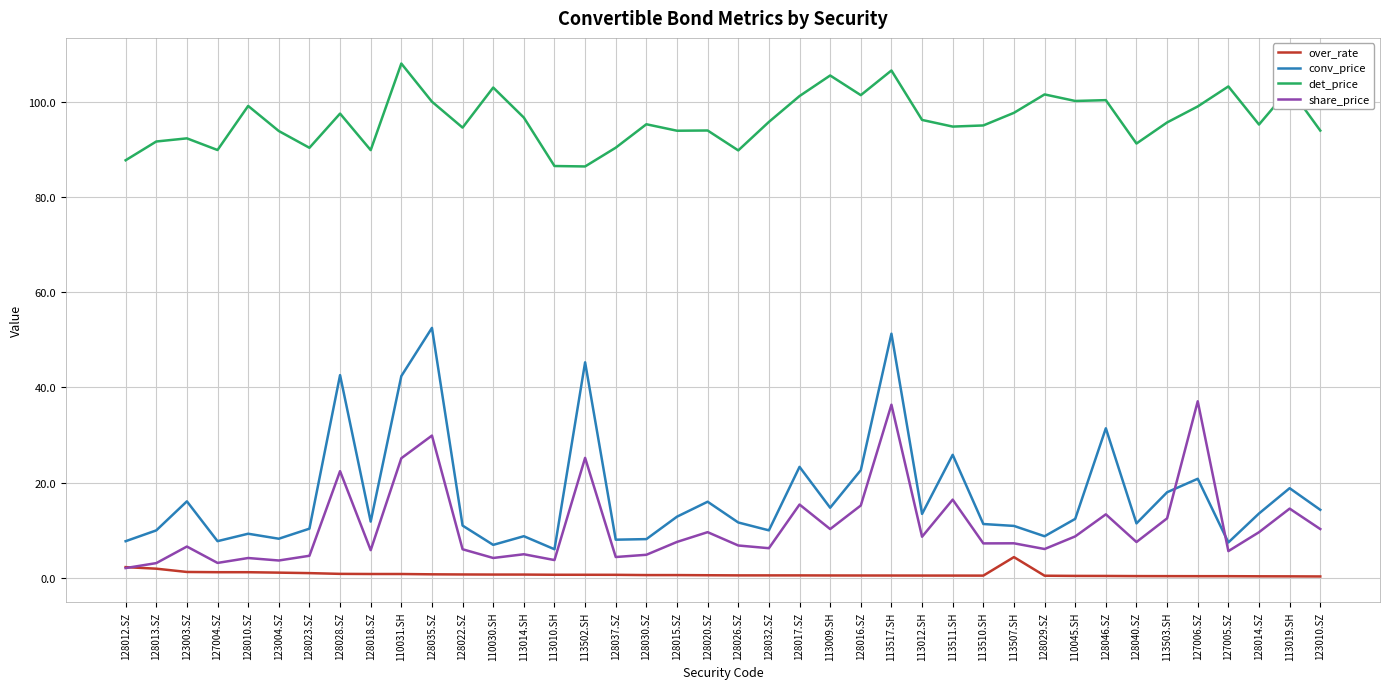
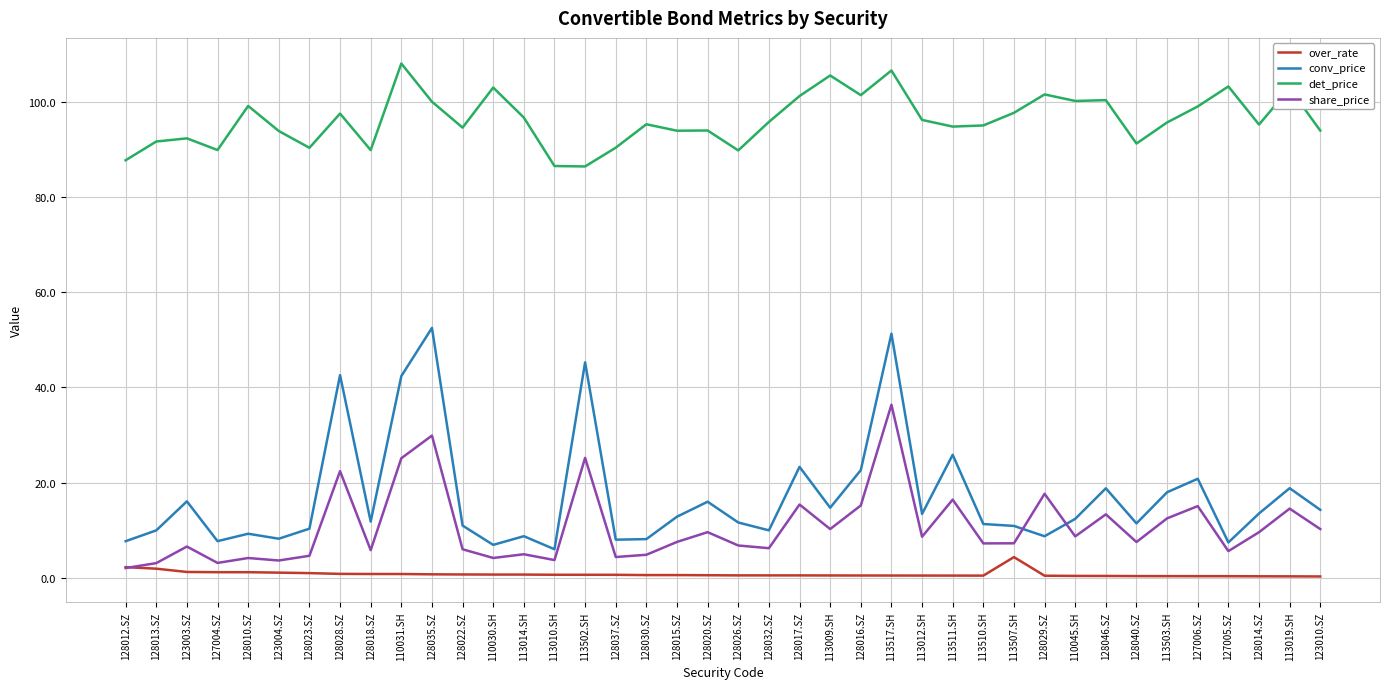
share_price, 128029.SZ: 6 -> 18
conv_price, 128046.SZ: 31 -> 19
share_price, 127006.SZ: 37 -> 15
